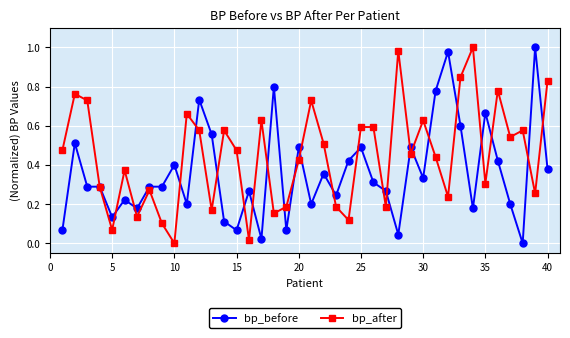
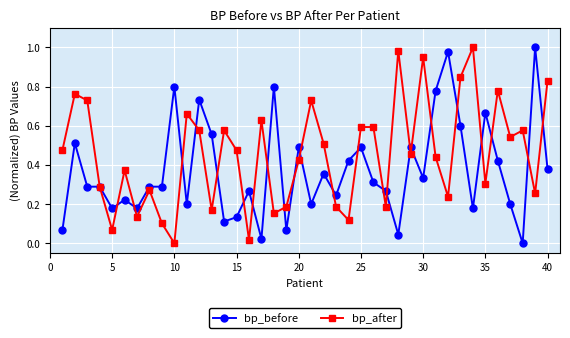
bp_before, 5: 0.13 -> 0.18
bp_before, 10: 0.40 -> 0.80
bp_before, 15: 0.07 -> 0.13
bp_after, 30: 0.63 -> 0.95
